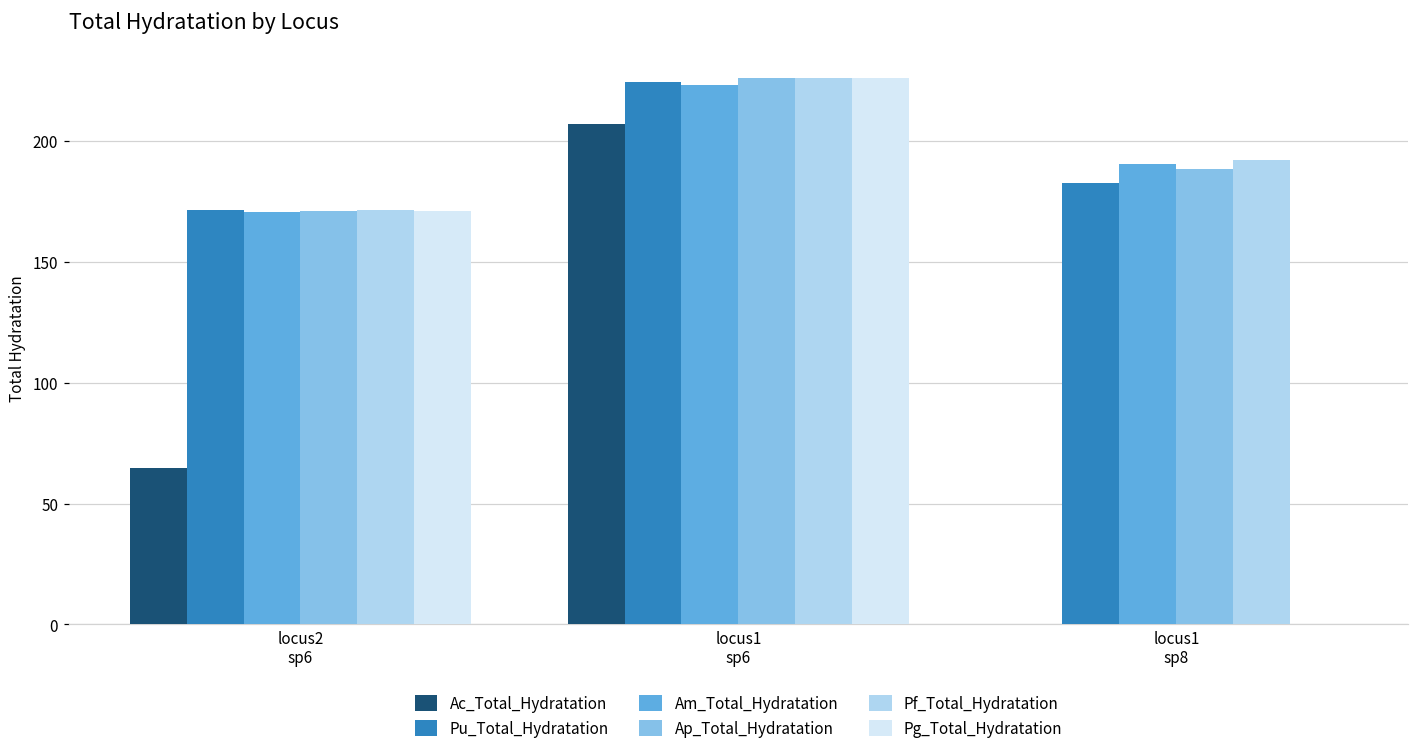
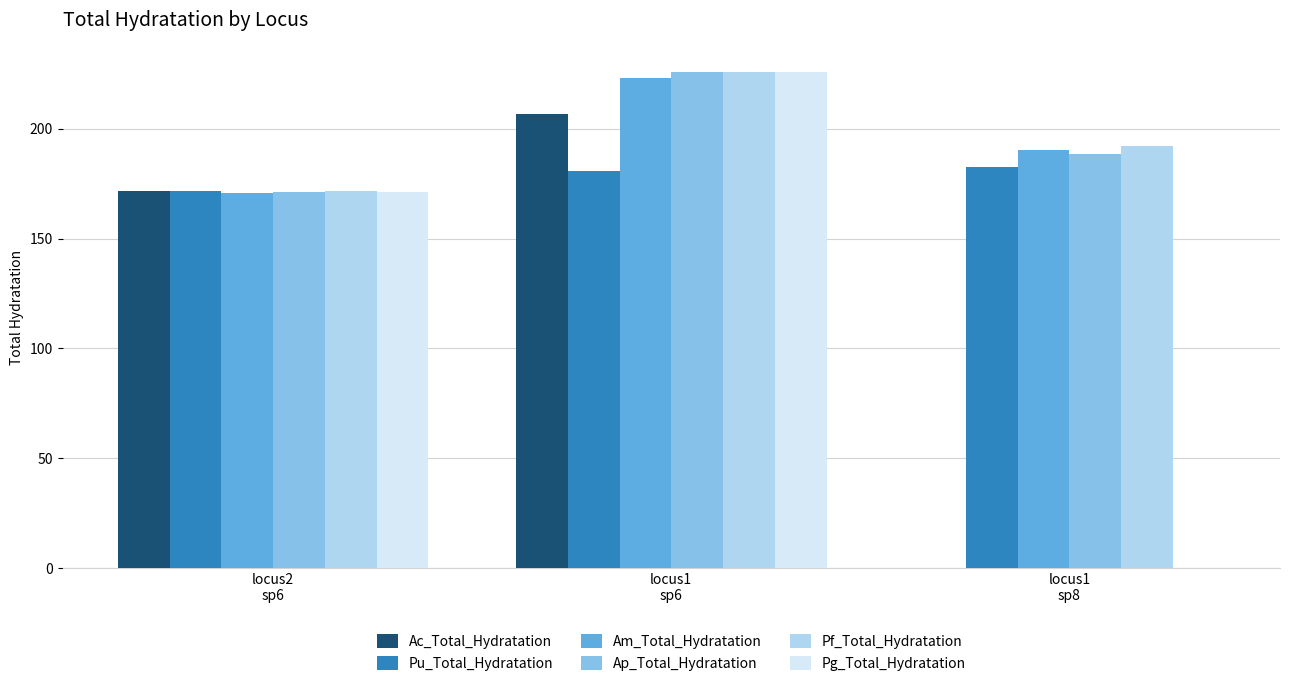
Ac_Total_Hydratation, locus2 sp6: 65 -> 172
Pu_Total_Hydratation, locus1 sp6: 225 -> 181
